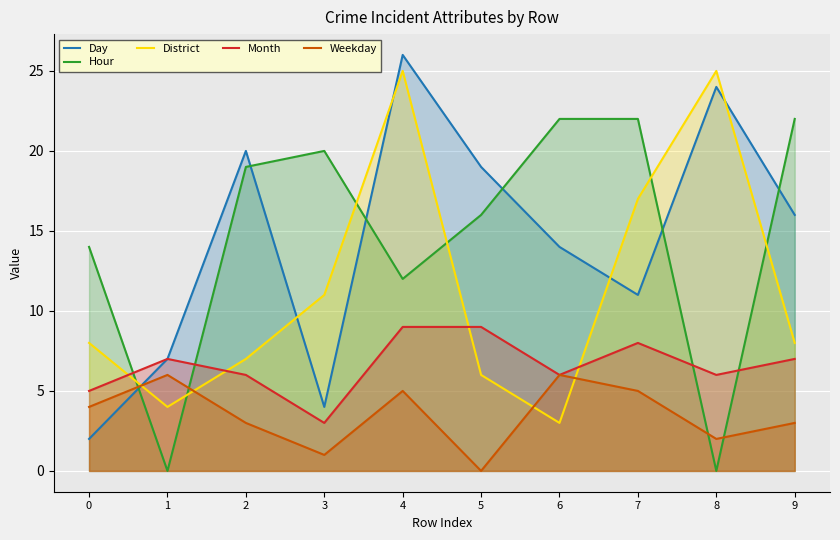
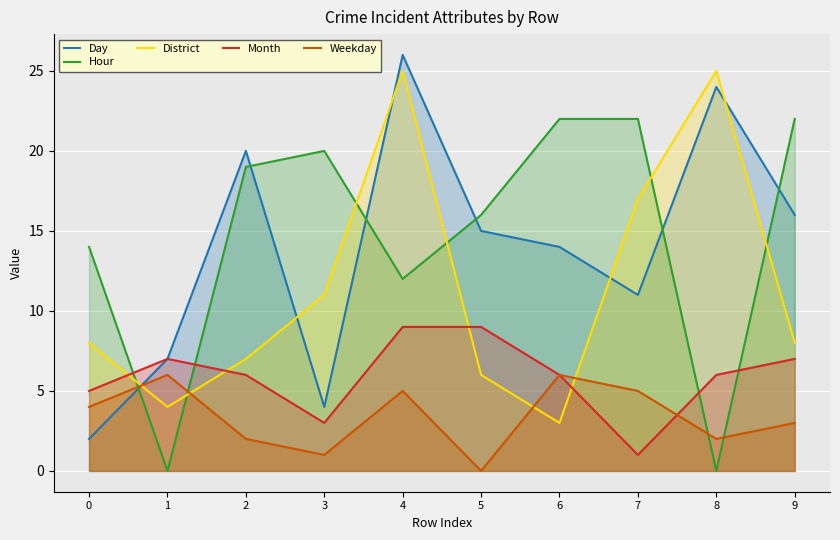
Weekday, 2: 3 -> 2
Day, 5: 19 -> 15
Month, 7: 8 -> 1
